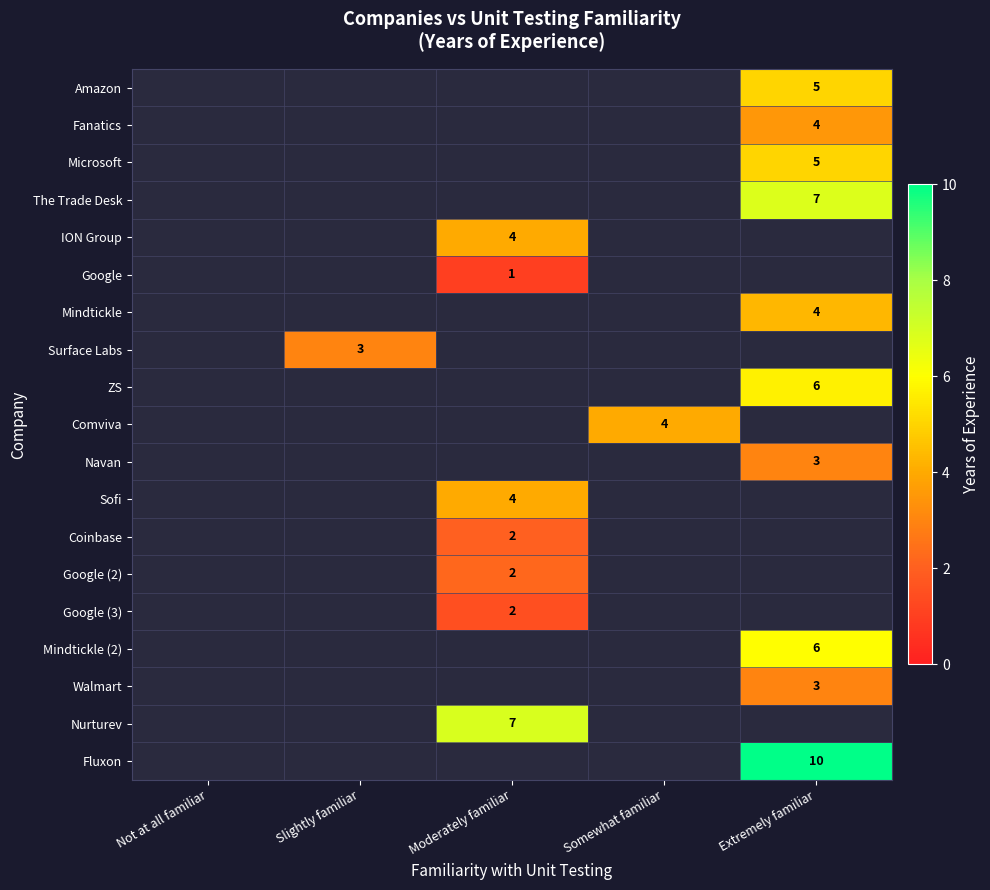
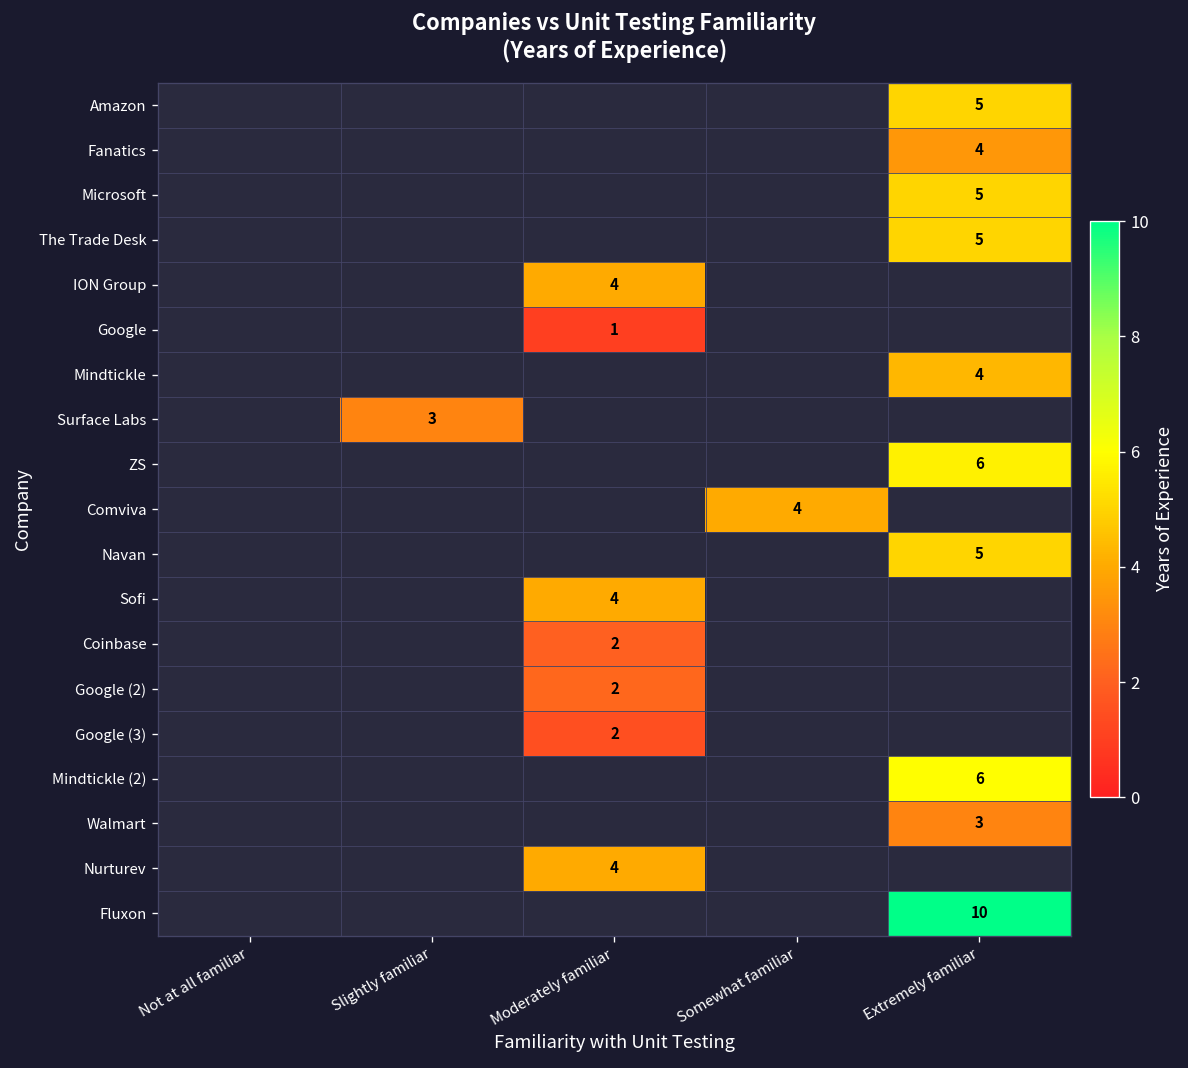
The Trade Desk, Extremely familiar: 7 -> 5
Navan, Extremely familiar: 3 -> 5
Nurturev, Moderately familiar: 7 -> 4
